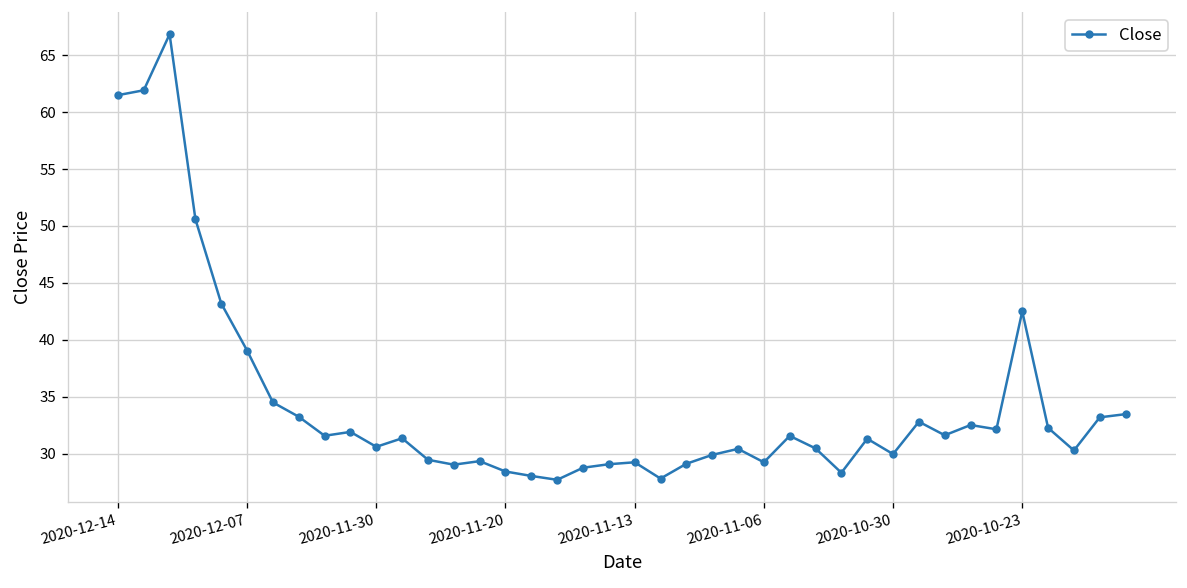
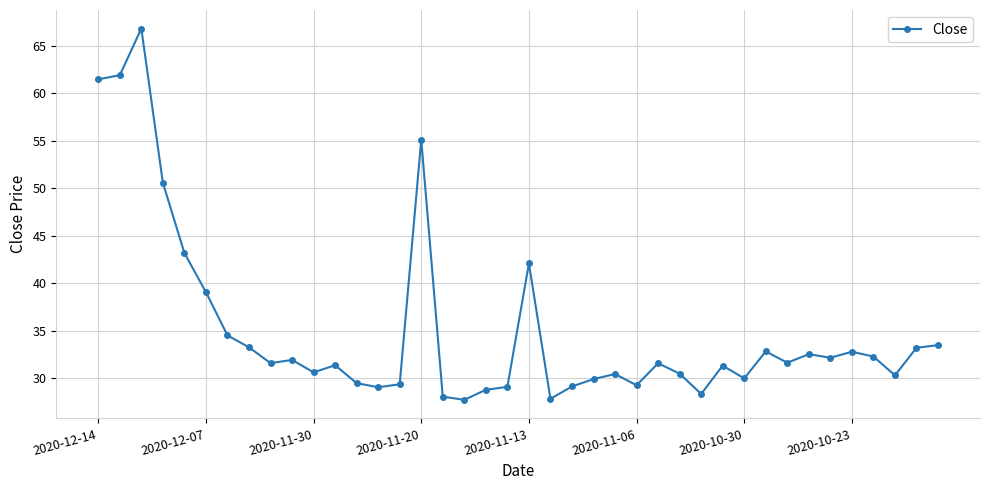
2020-11-20: 28 -> 55
2020-11-13: 29 -> 42
2020-10-23: 42 -> 33
